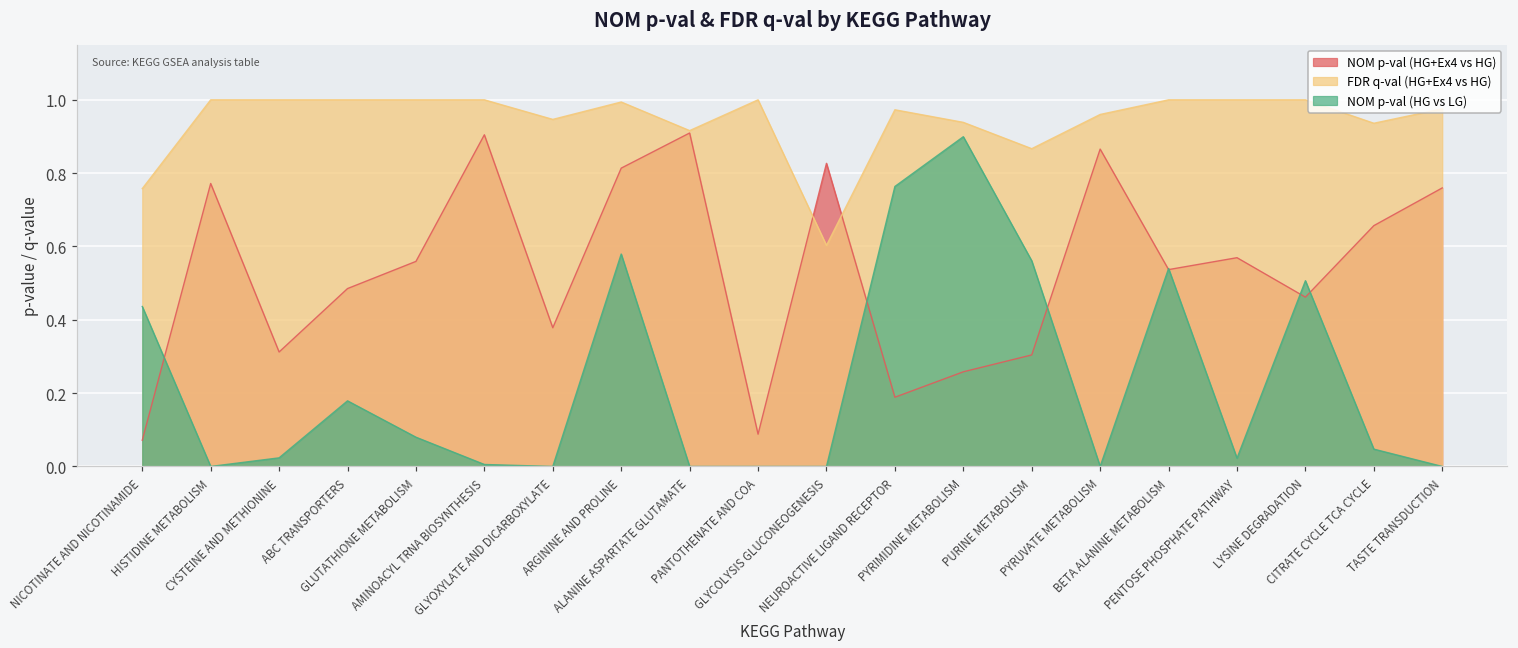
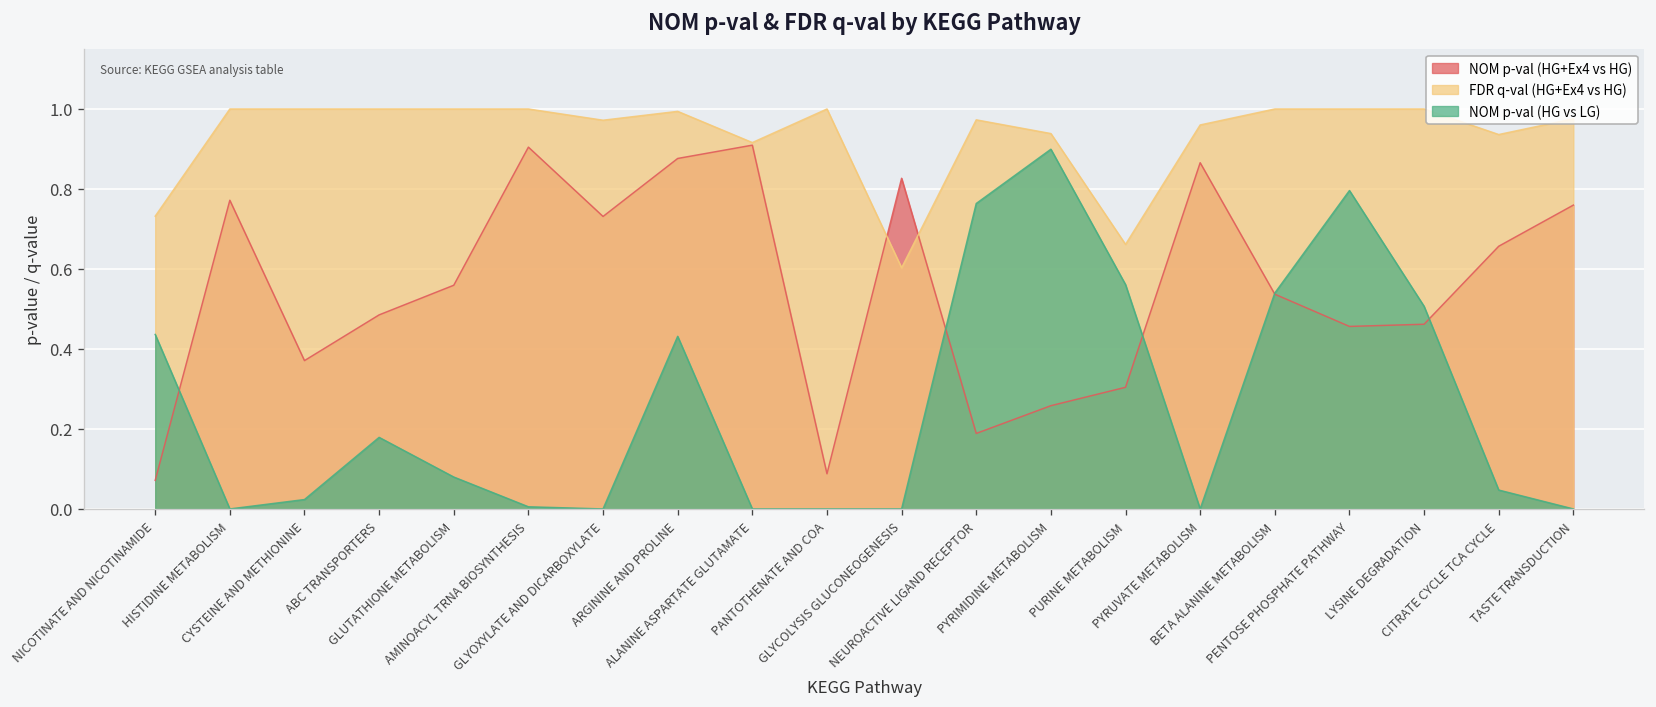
FDR q-val (HG+Ex4 vs HG), NICOTINATE AND NICOTINAMIDE: 0.76 -> 0.73
NOM p-val (HG+Ex4 vs HG), CYSTEINE AND METHIONINE: 0.31 -> 0.37
NOM p-val (HG+Ex4 vs HG), GLYOXYLATE AND DICARBOXYLATE: 0.38 -> 0.73
FDR q-val (HG+Ex4 vs HG), GLYOXYLATE AND DICARBOXYLATE: 0.95 -> 0.97
NOM p-val (HG+Ex4 vs HG), ARGININE AND PROLINE: 0.81 -> 0.88
NOM p-val (HG vs LG), ARGININE AND PROLINE: 0.58 -> 0.43
FDR q-val (HG+Ex4 vs HG), PURINE METABOLISM: 0.87 -> 0.66
NOM p-val (HG+Ex4 vs HG), PENTOSE PHOSPHATE PATHWAY: 0.57 -> 0.46
NOM p-val (HG vs LG), PENTOSE PHOSPHATE PATHWAY: 0.02 -> 0.80
